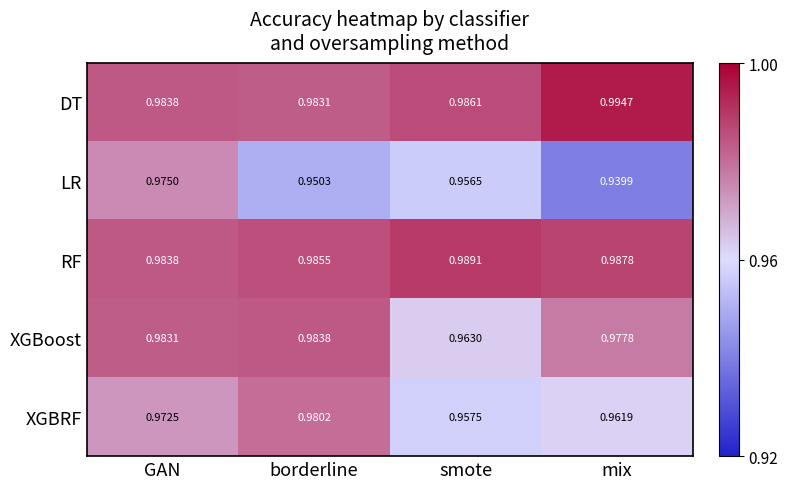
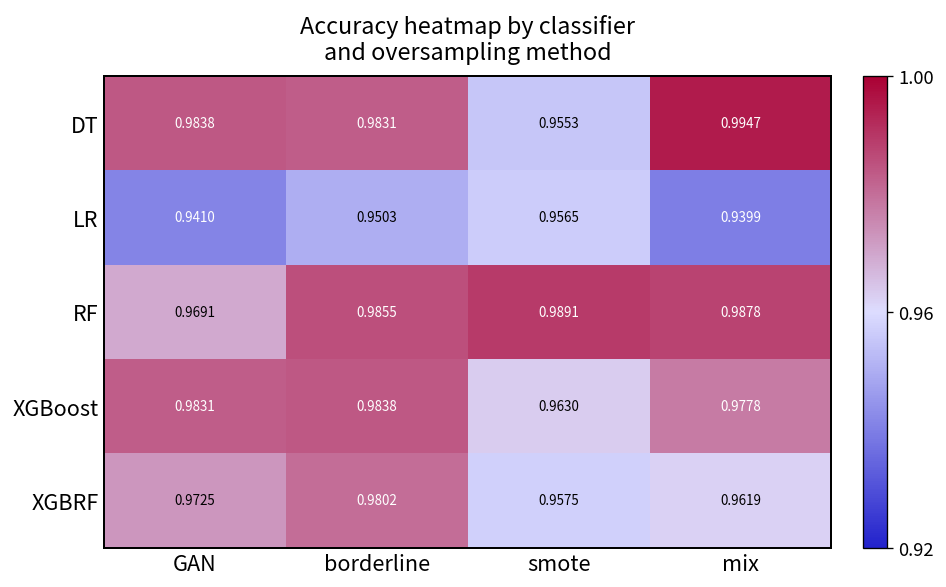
DT, smote: 0.9861 -> 0.9553
LR, GAN: 0.9750 -> 0.9410
RF, GAN: 0.9838 -> 0.9691
